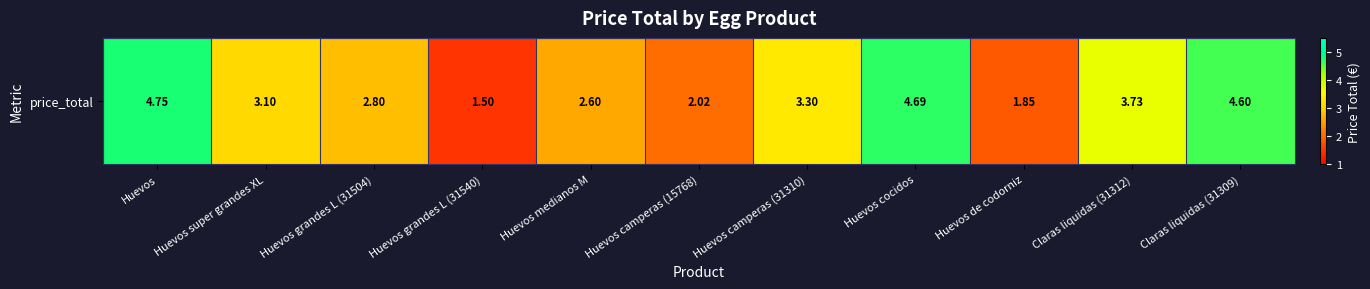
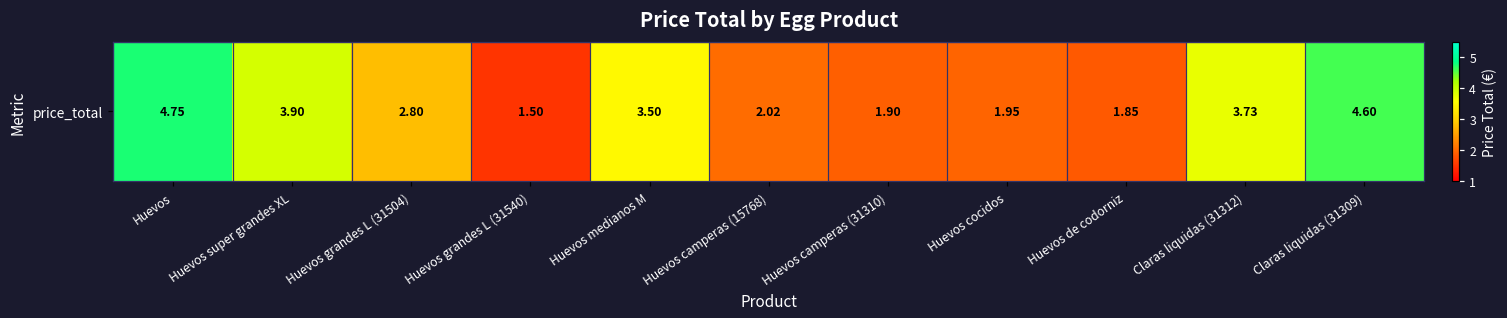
price_total, Huevos super grandes XL: 3.10 -> 3.90
price_total, Huevos medianos M: 2.60 -> 3.50
price_total, Huevos camperas (31310): 3.30 -> 1.90
price_total, Huevos cocidos: 4.69 -> 1.95
